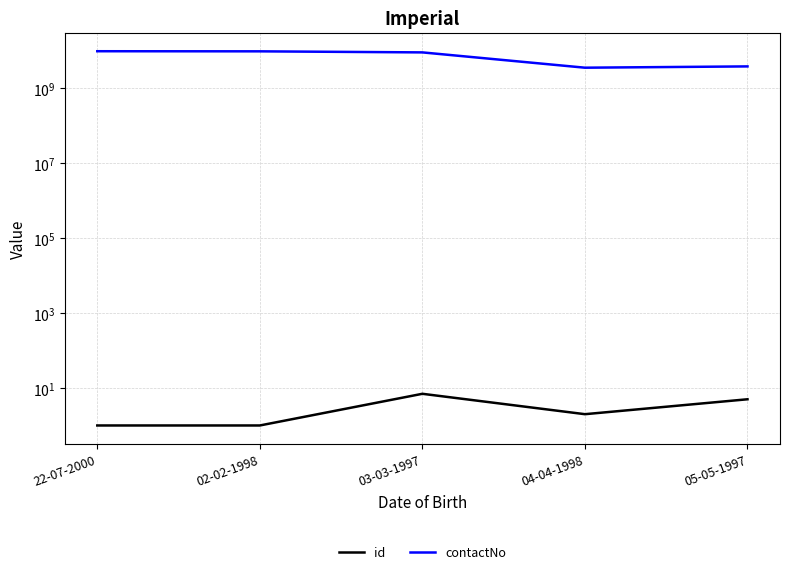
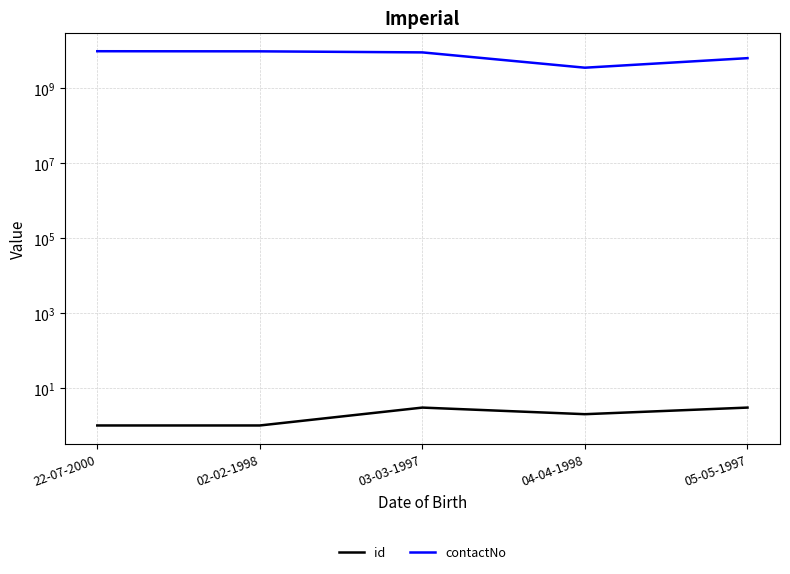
id, 03-03-1997: 7 -> 3
id, 05-05-1997: 5 -> 3
contactNo, 05-05-1997: 4000000000 -> 6000000000
